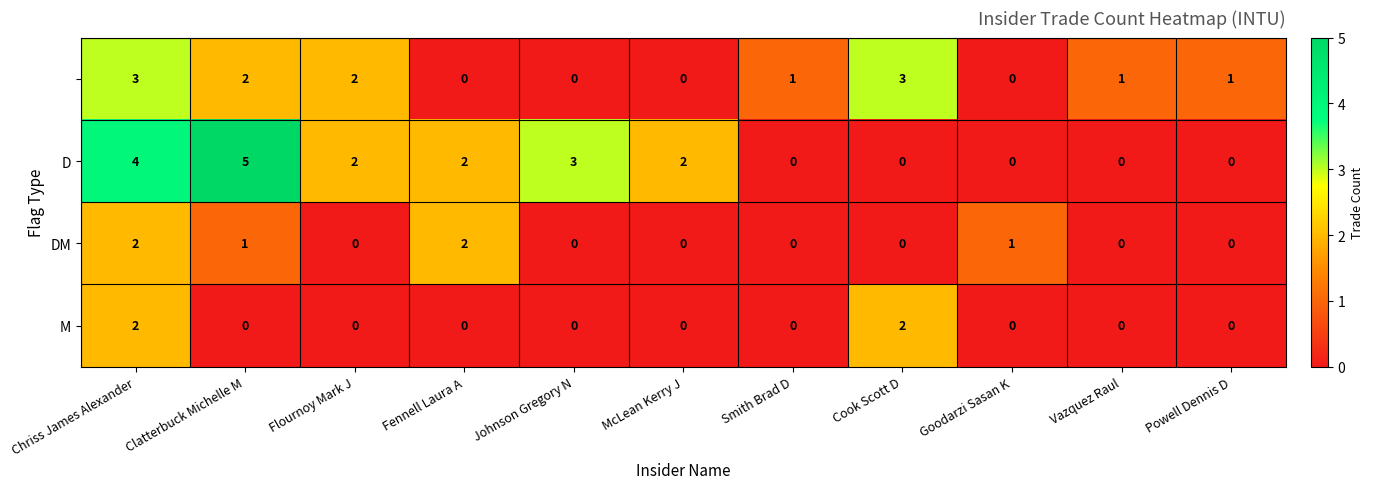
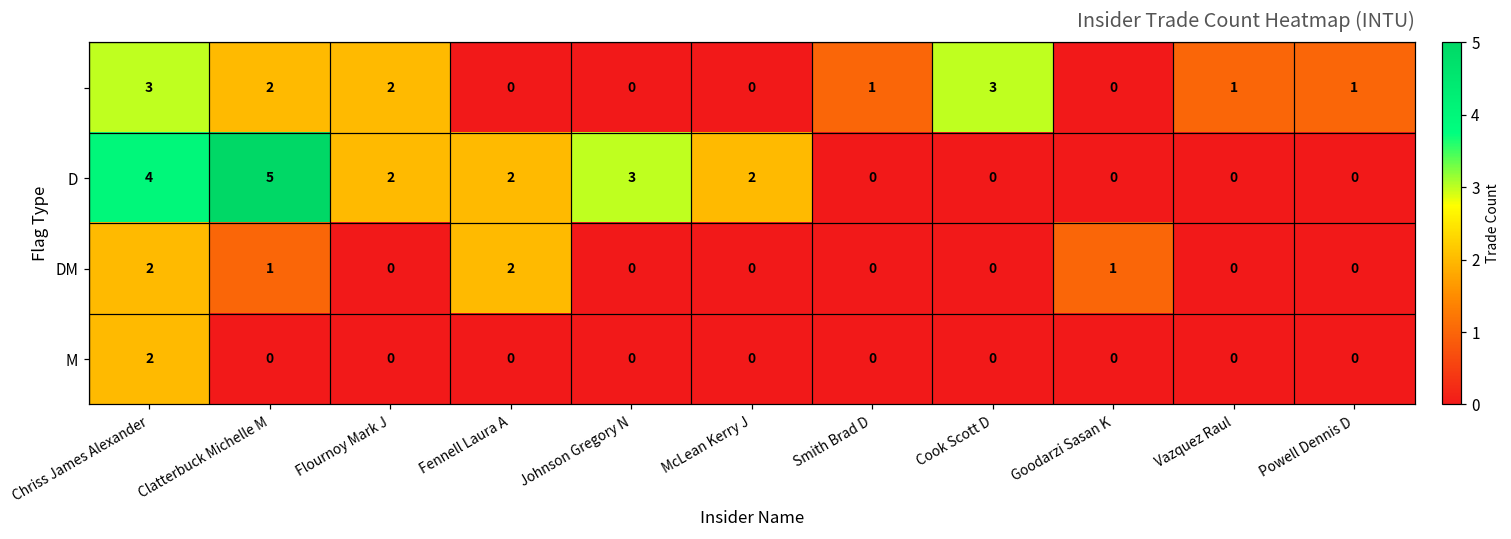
M, Cook Scott D: 2 -> 0
